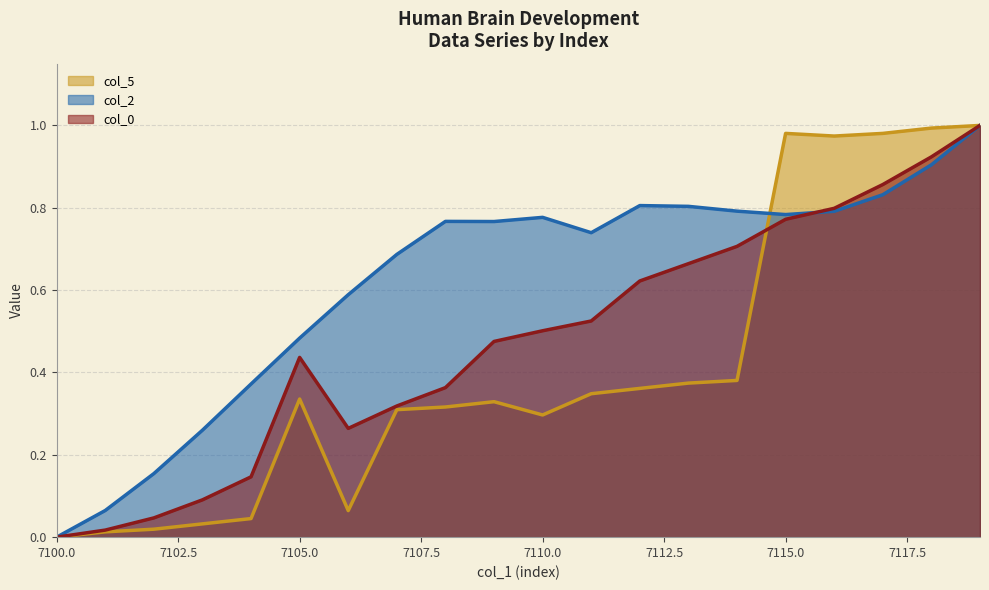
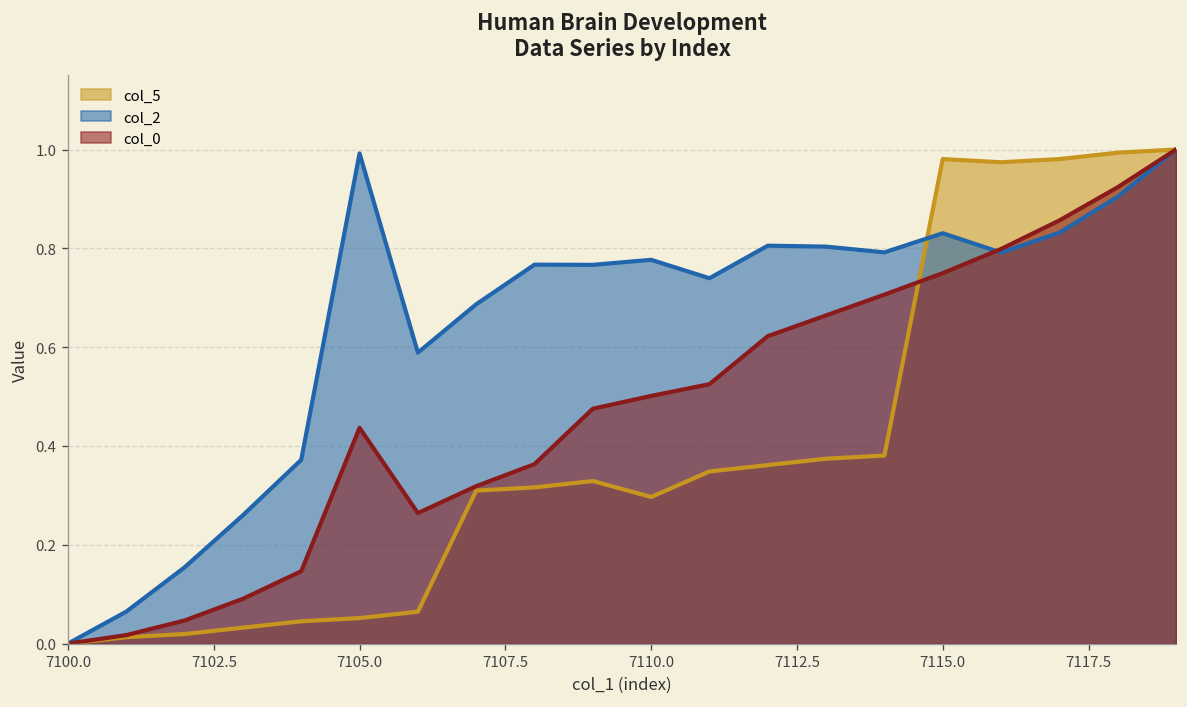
col_5, 7105.0: 0.34 -> 0.05
col_2, 7105.0: 0.48 -> 0.99
col_2, 7115.0: 0.78 -> 0.83
col_0, 7115.0: 0.77 -> 0.75
